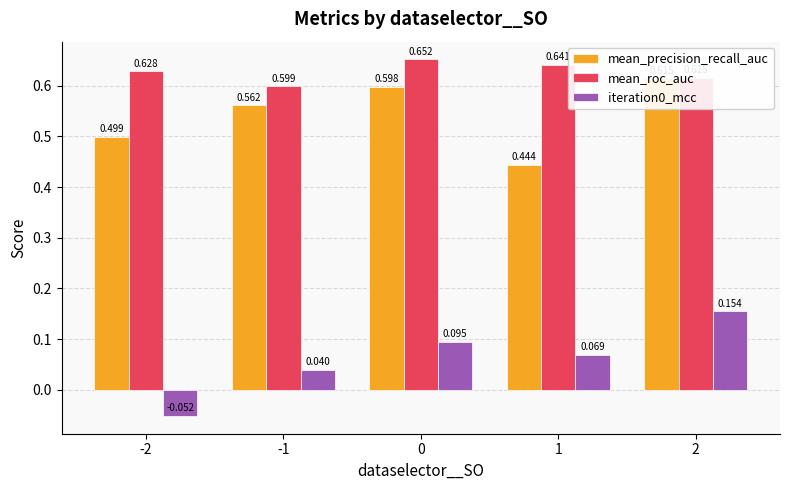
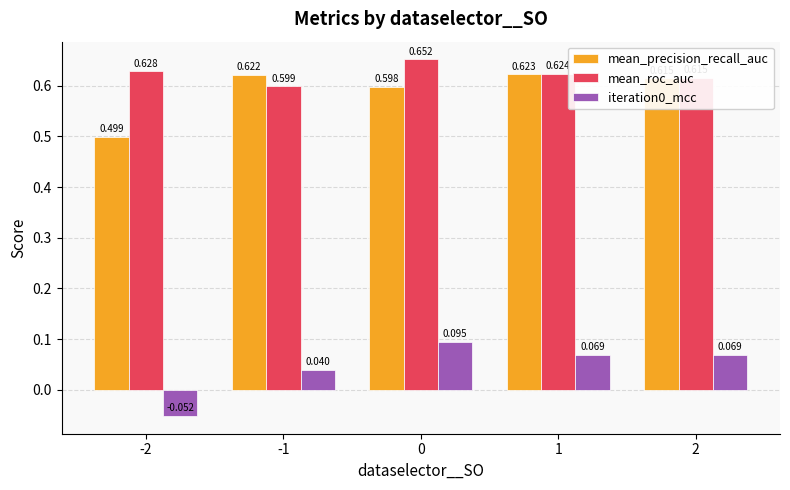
mean_precision_recall_auc, -1: 0.562 -> 0.622
mean_precision_recall_auc, 1: 0.444 -> 0.623
mean_roc_auc, 1: 0.64 -> 0.62
iteration0_mcc, 2: 0.154 -> 0.069
